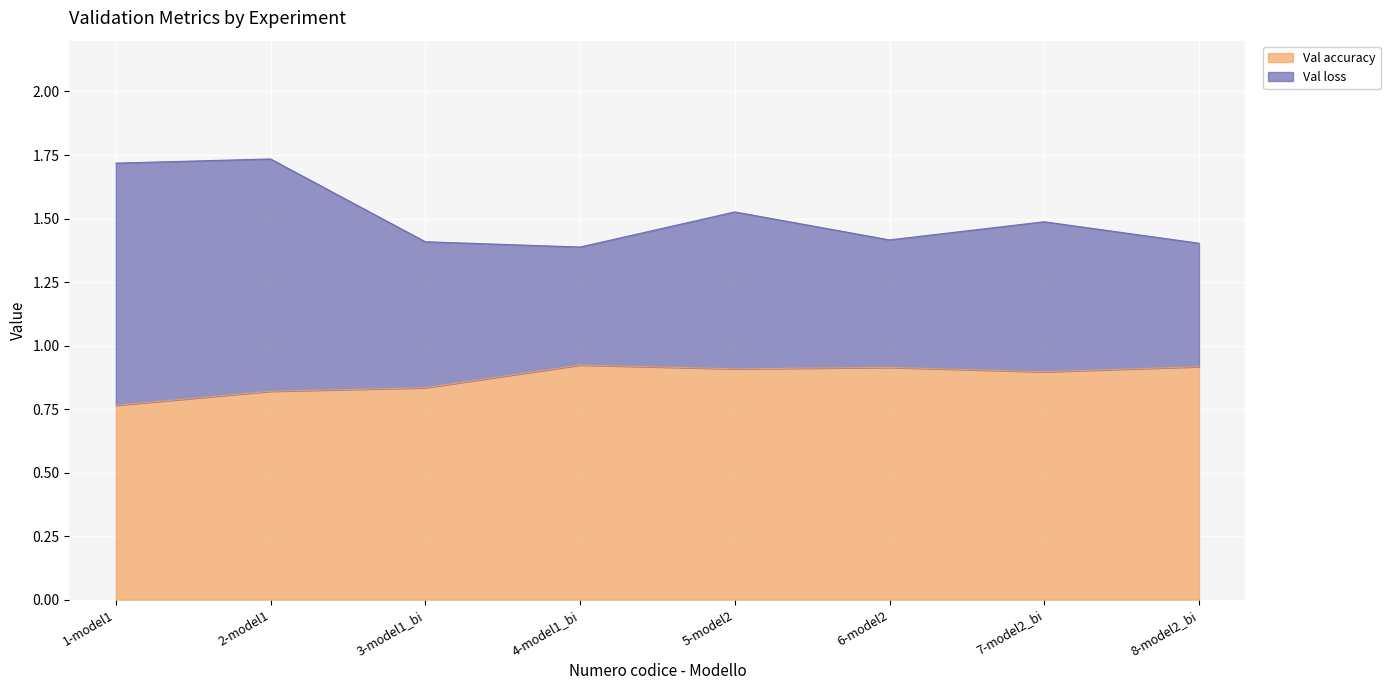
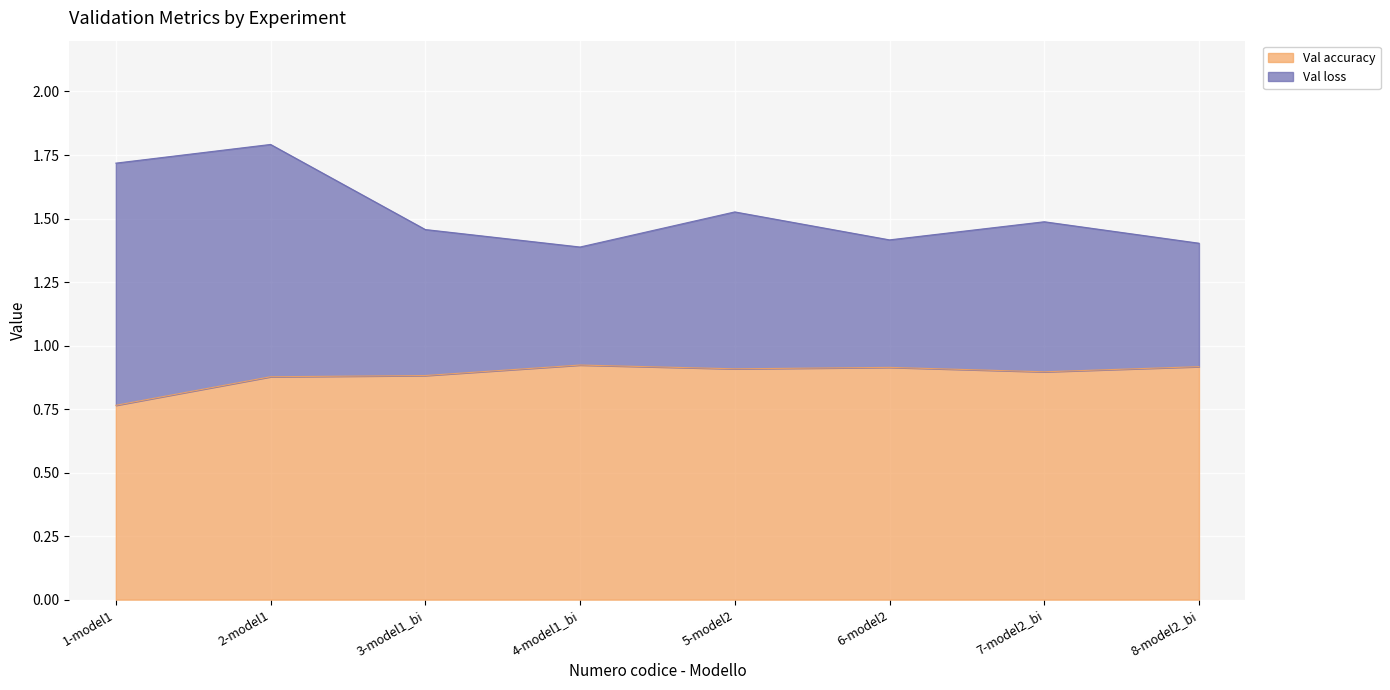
Val accuracy, 2-model1: 0.82 -> 0.88
Val accuracy, 3-model1_bi: 0.83 -> 0.88
